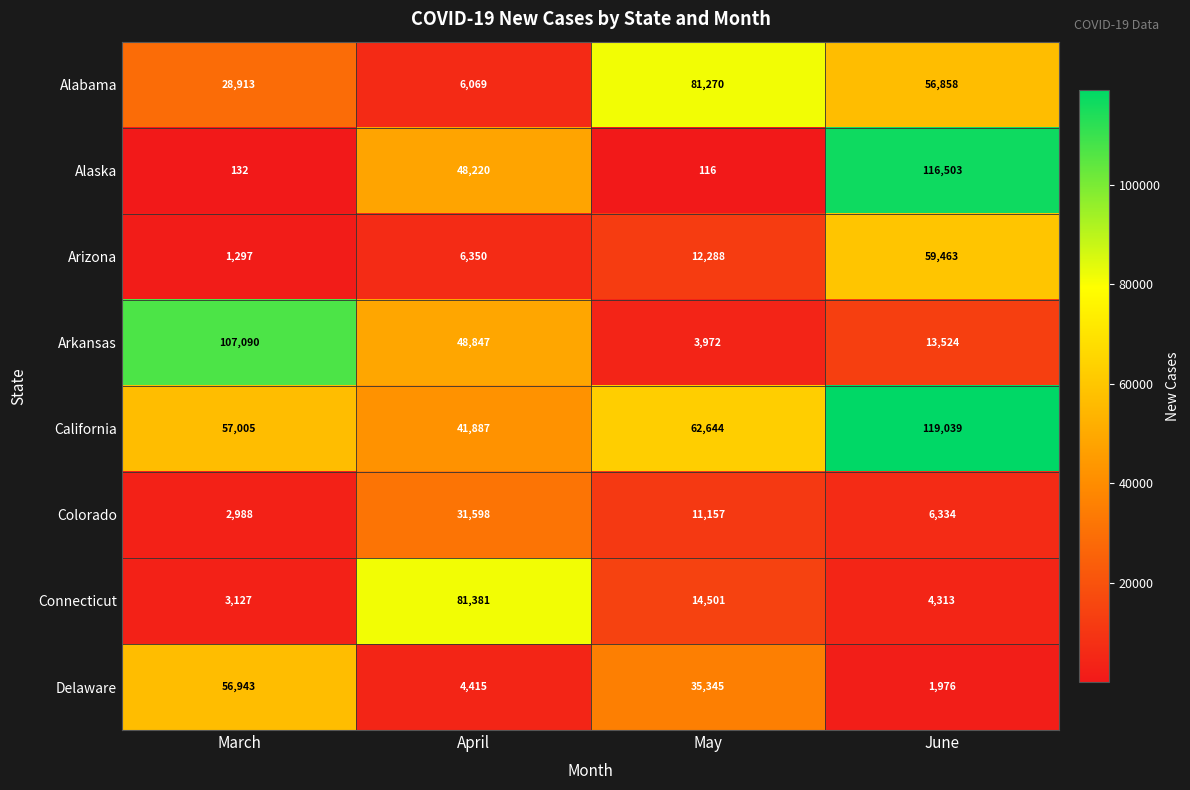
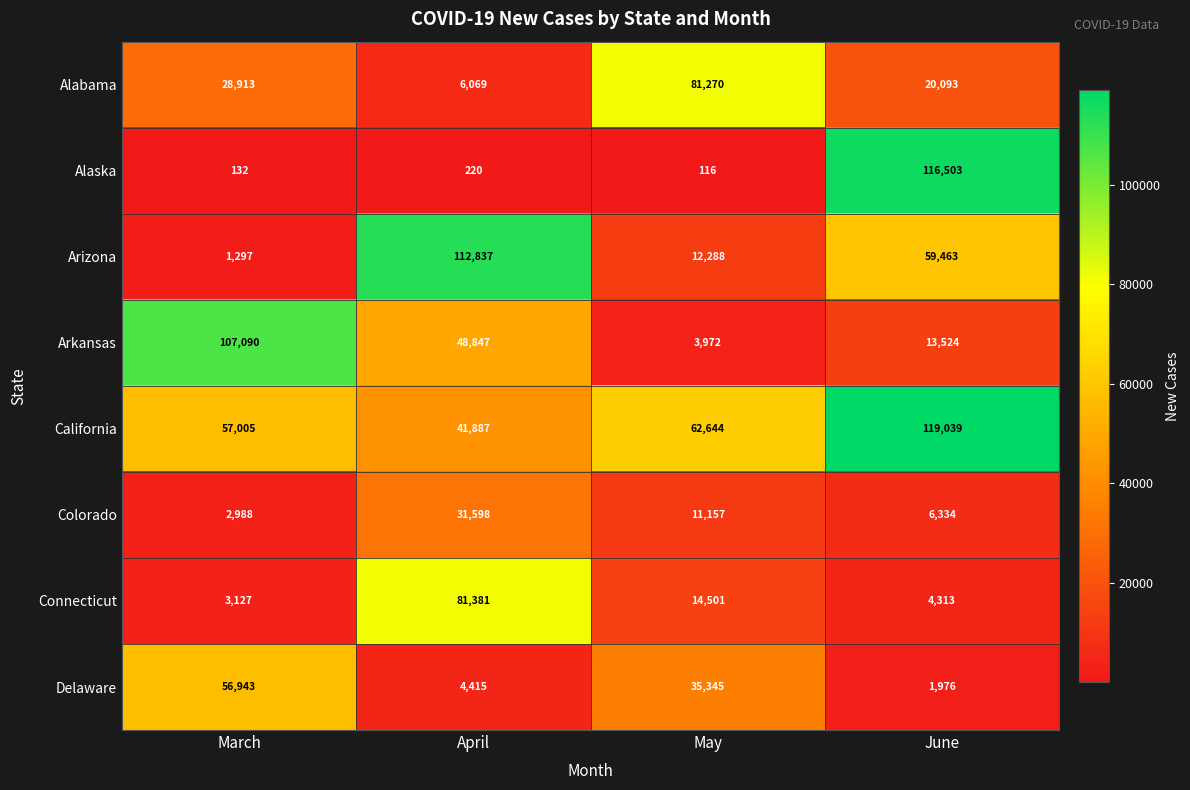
Alabama, June: 56,858 -> 20,093
Alaska, April: 48,220 -> 220
Arizona, April: 6,350 -> 112,837
